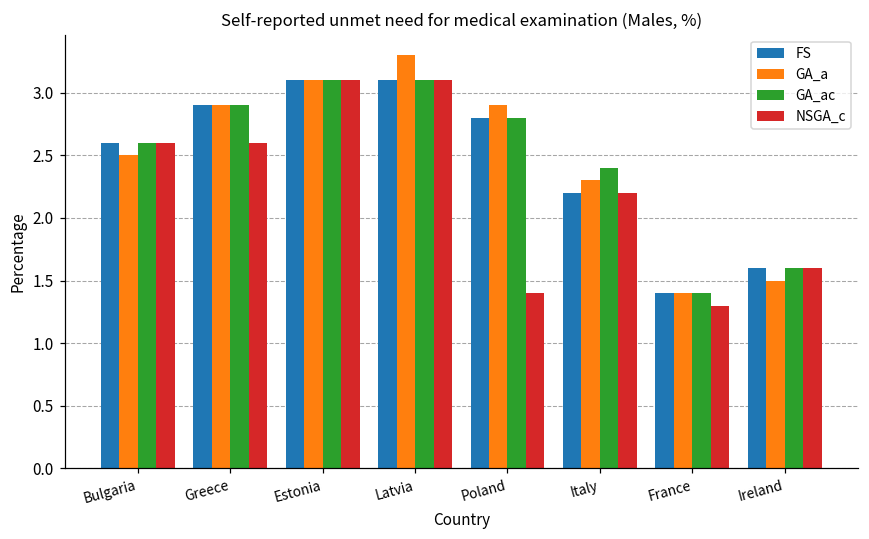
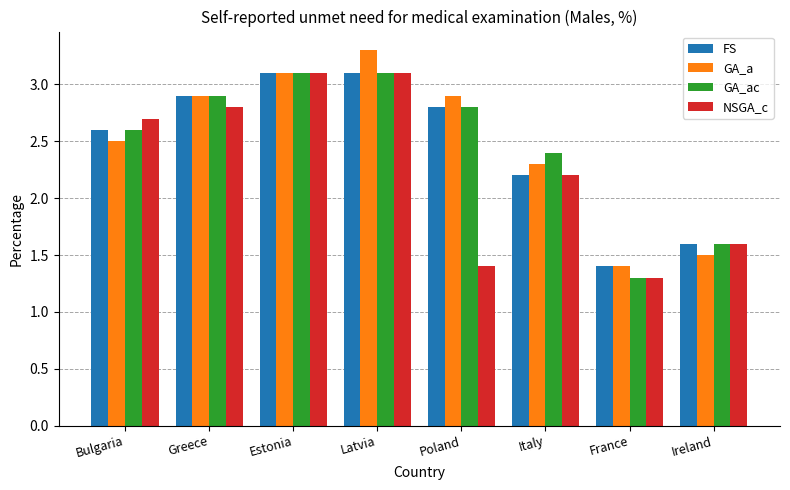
NSGA_c, Bulgaria: 2.6 -> 2.7
NSGA_c, Greece: 2.6 -> 2.8
GA_ac, France: 1.4 -> 1.3
